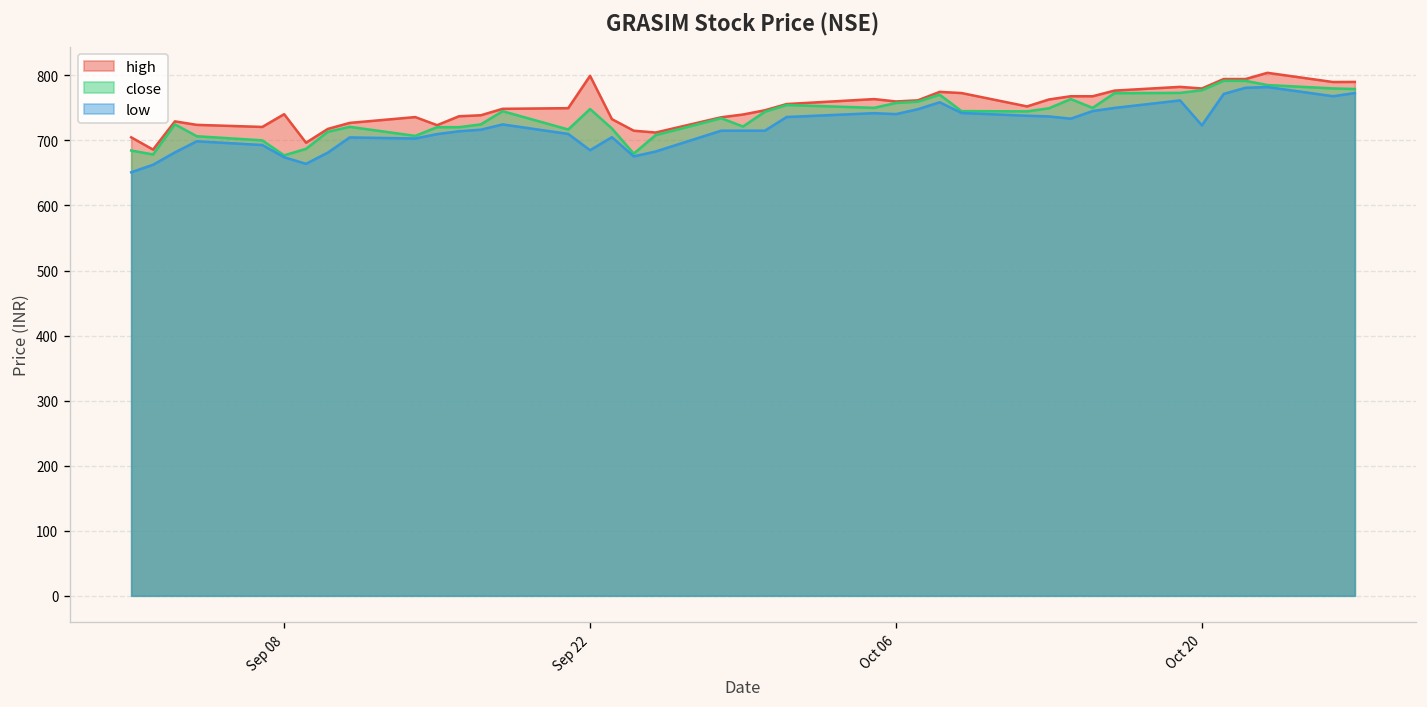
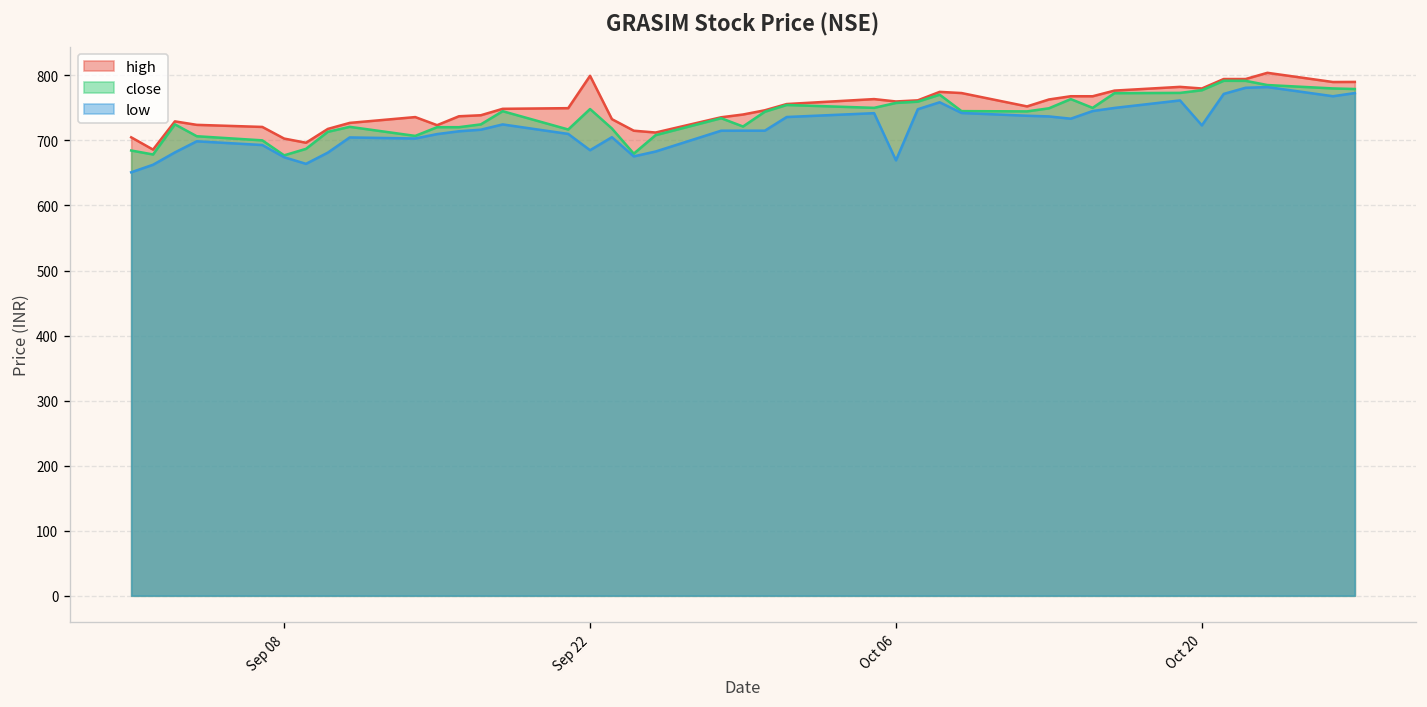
high, Sep 08: 740 -> 700
low, Oct 06: 740 -> 670
